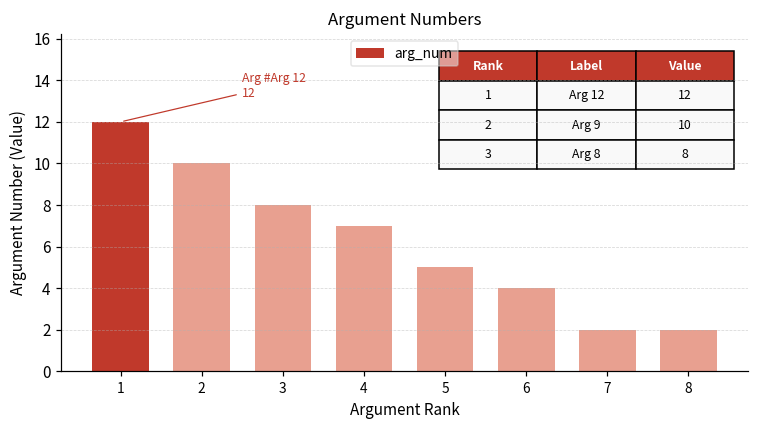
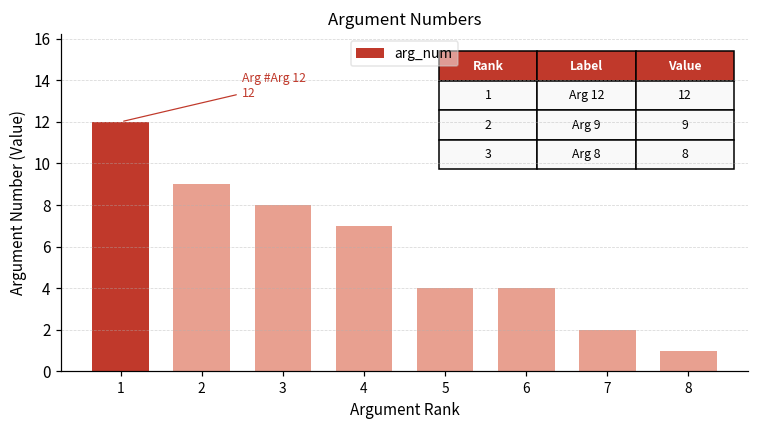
2: 10 -> 9
5: 5 -> 4
8: 2 -> 1
